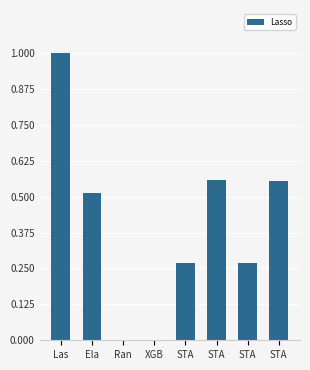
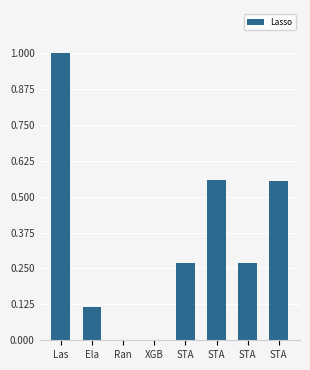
Ela: 0.51 -> 0.12
